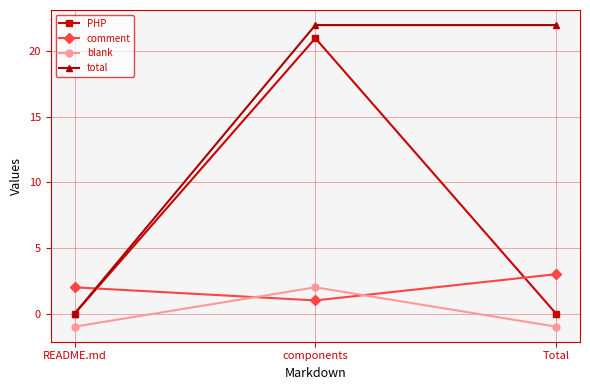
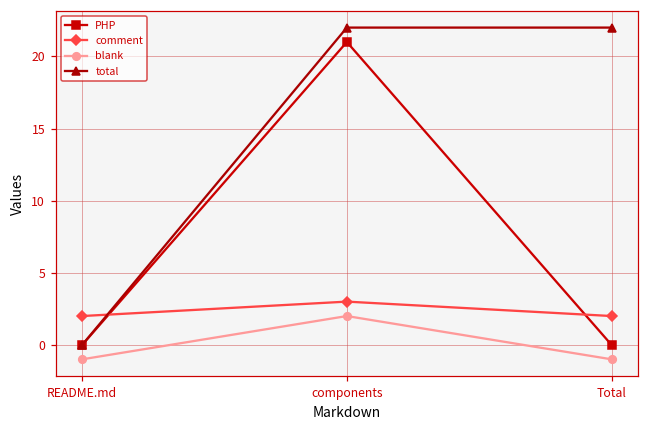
comment, components: 1 -> 3
comment, Total: 3 -> 2
